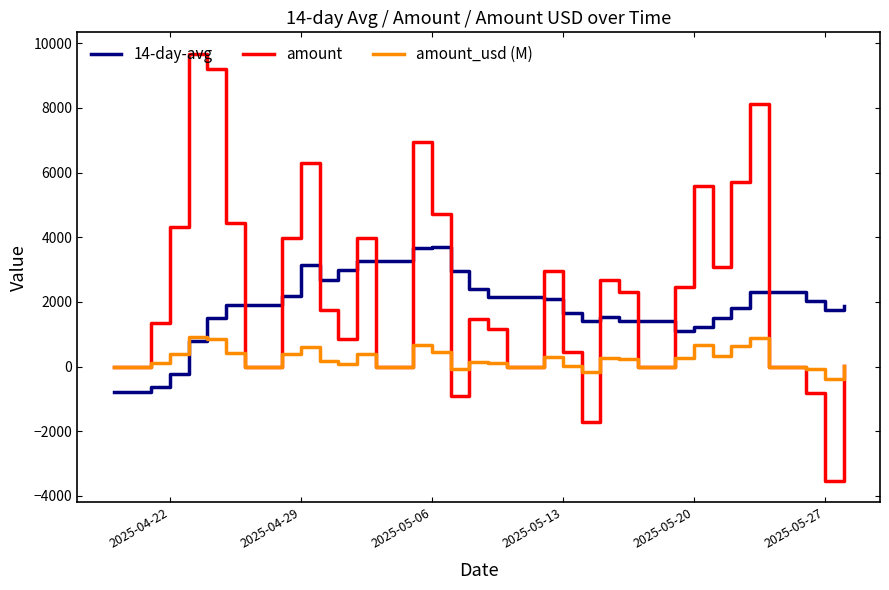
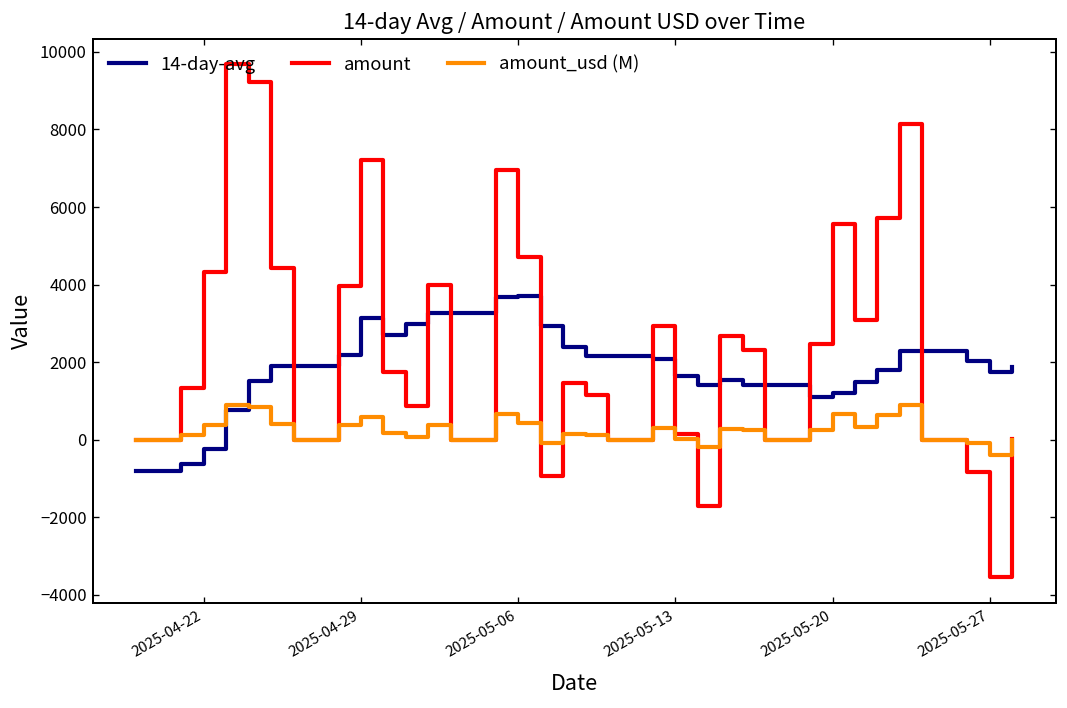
amount, 2025-04-29: 6300 -> 7200
amount, 2025-05-13: 500 -> 200
